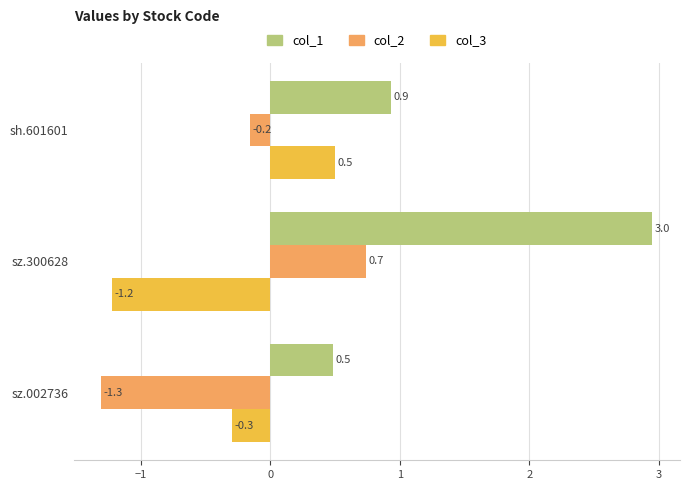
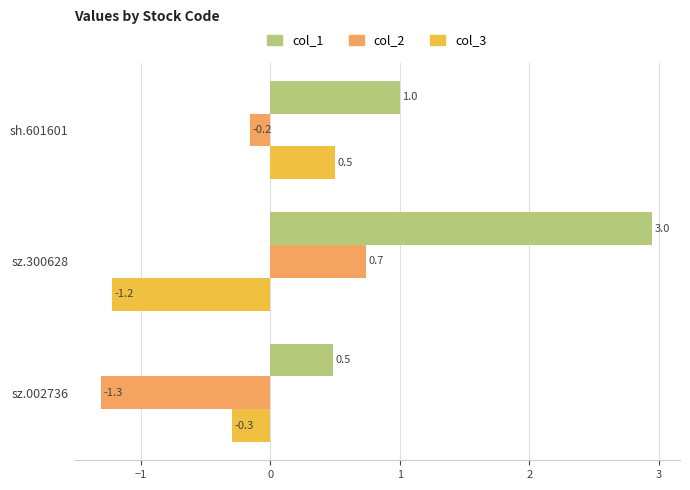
col_1, sh.601601: 0.9 -> 1.0
